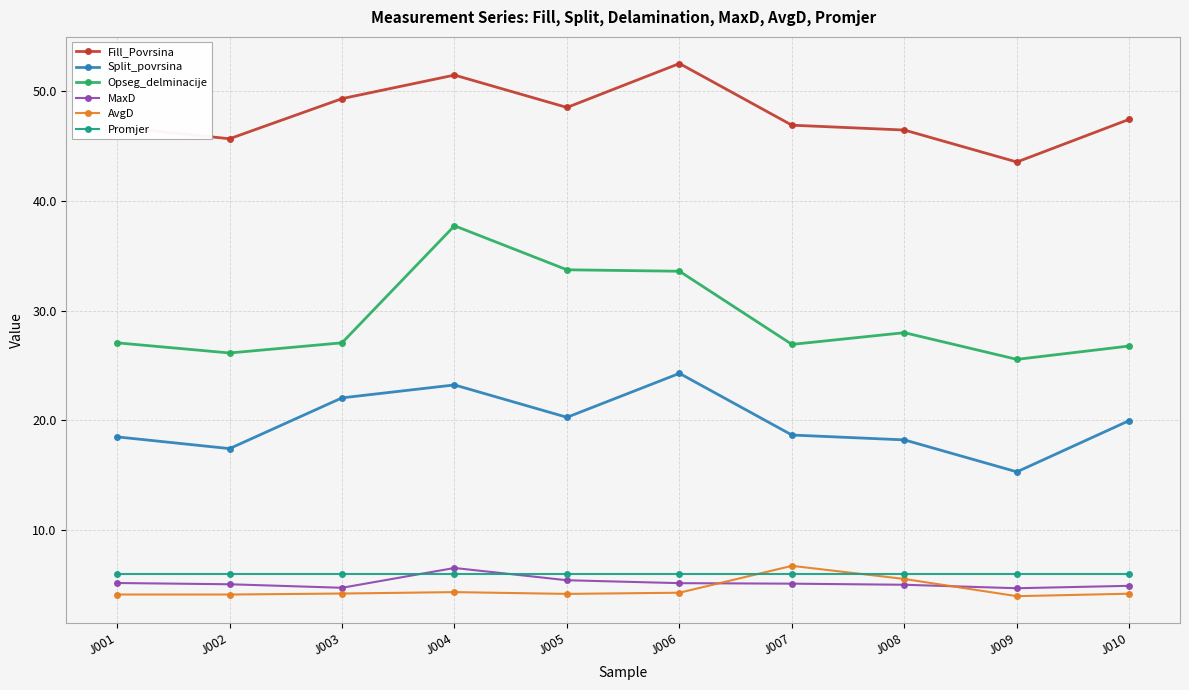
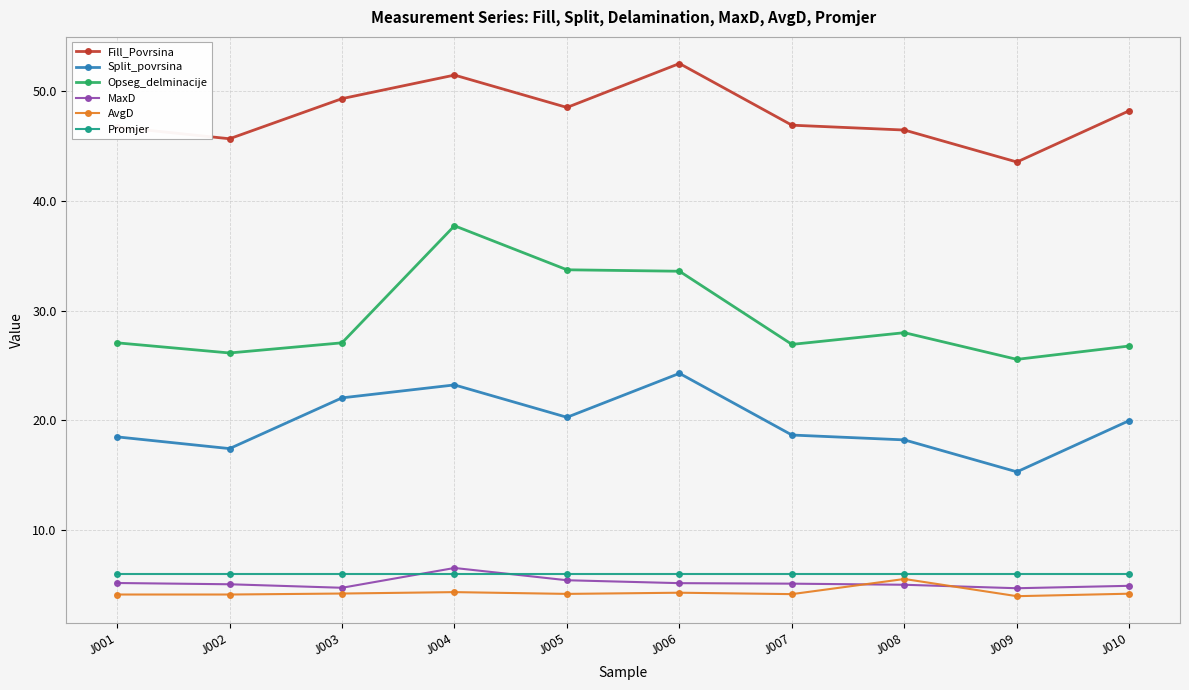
AvgD, J007: 6.7 -> 4.1
Fill_Povrsina, J010: 47.5 -> 48.2
